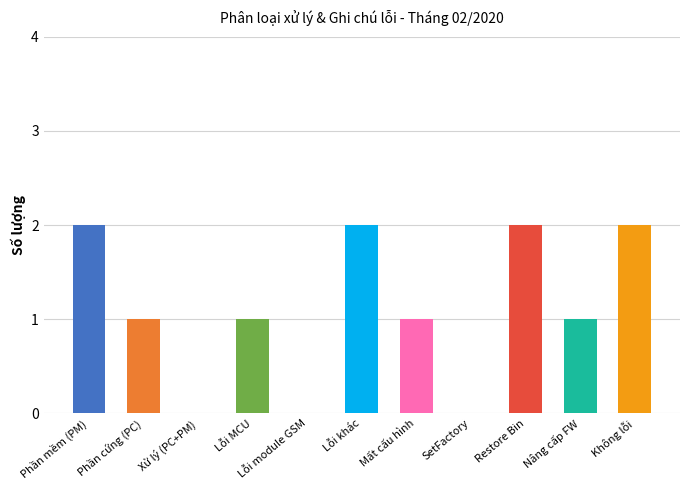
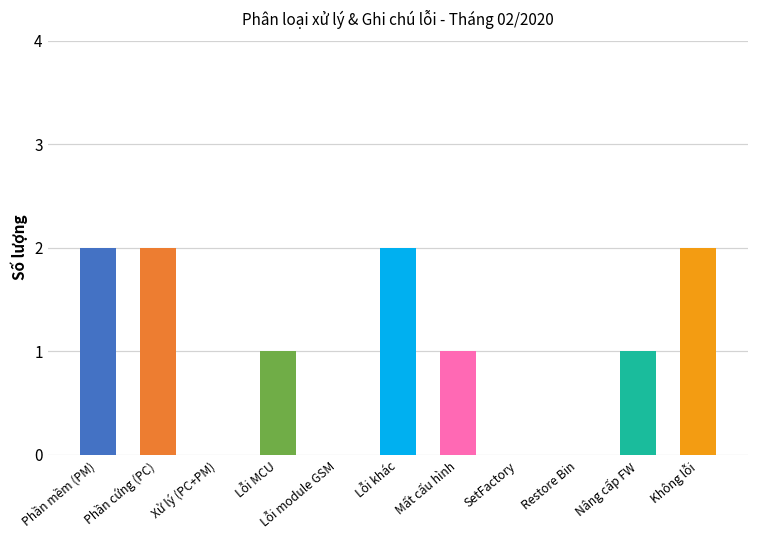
Phần cứng (PC): 1 -> 2
Restore Bin: 2 -> 0
